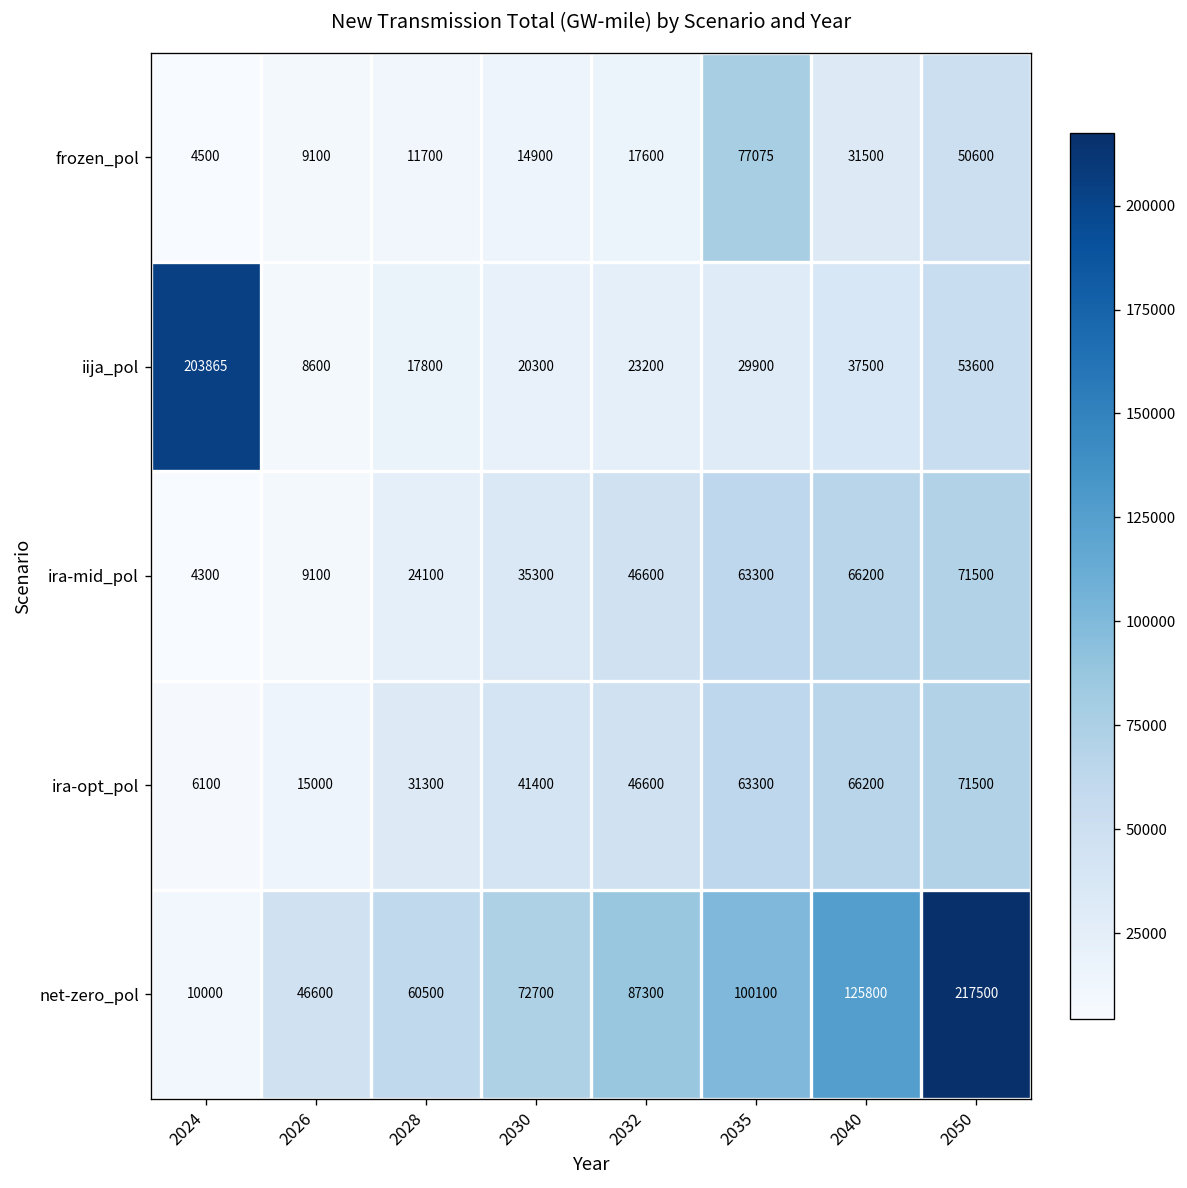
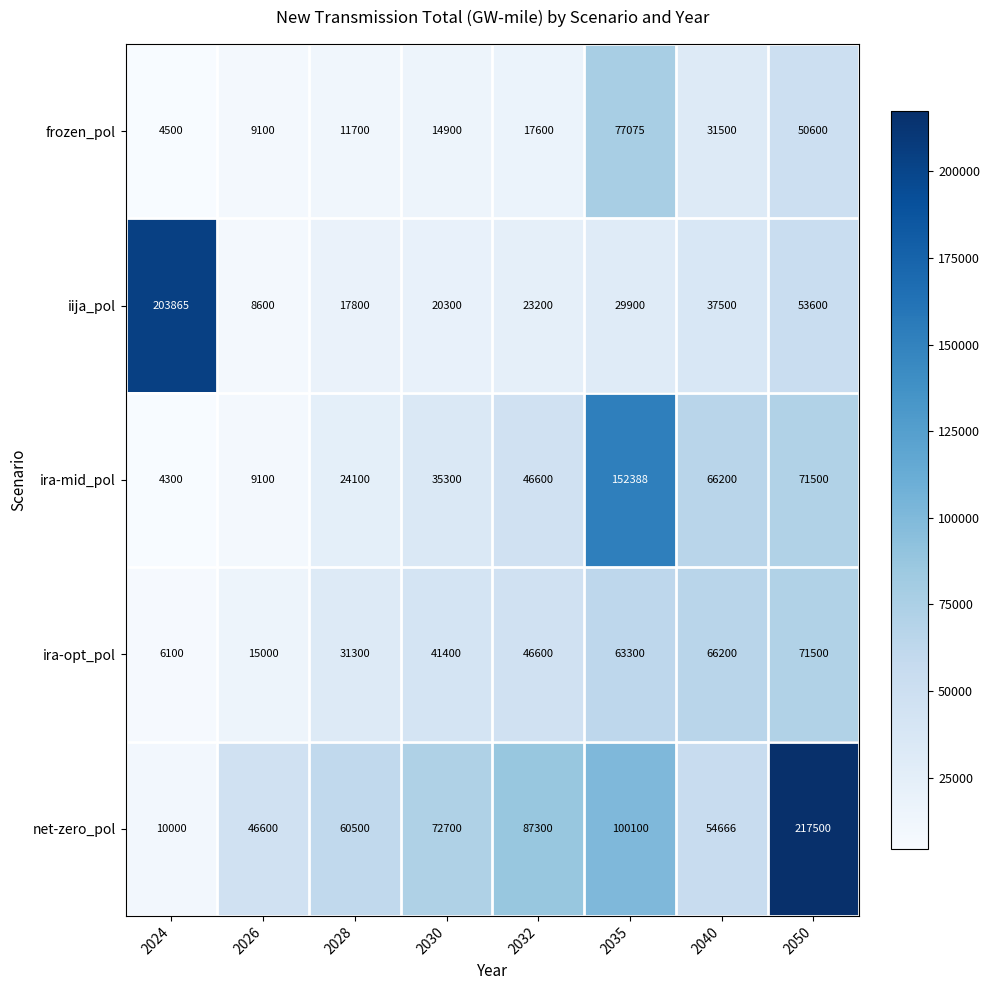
ira-mid_pol, 2035: 63300 -> 152388
net-zero_pol, 2040: 125800 -> 54666
